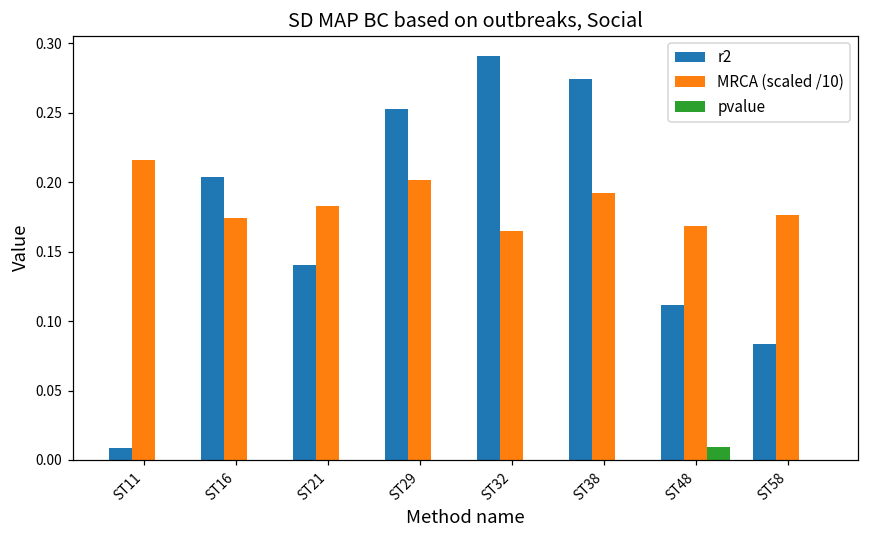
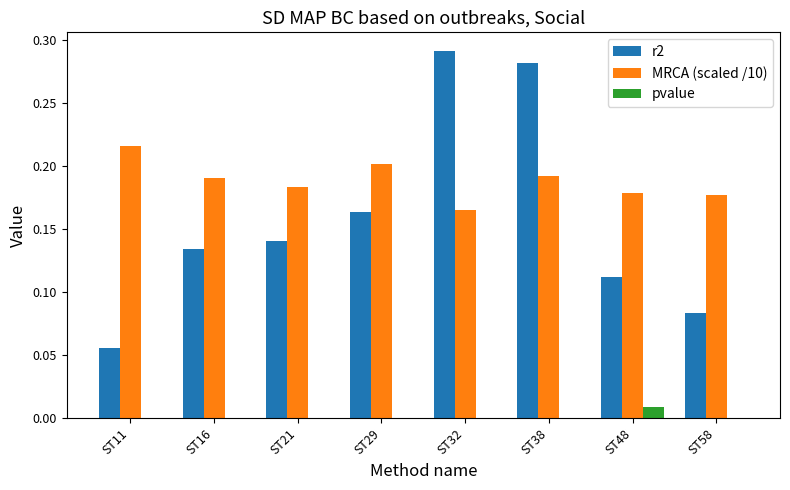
r2, ST11: 0.009 -> 0.056
r2, ST16: 0.204 -> 0.134
MRCA (scaled /10), ST16: 0.174 -> 0.190
r2, ST29: 0.253 -> 0.164
r2, ST38: 0.274 -> 0.281
MRCA (scaled /10), ST48: 0.168 -> 0.178
